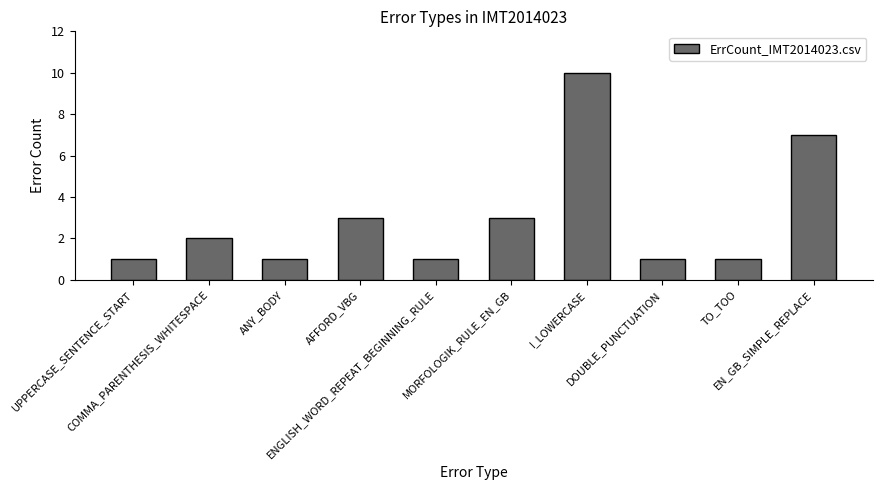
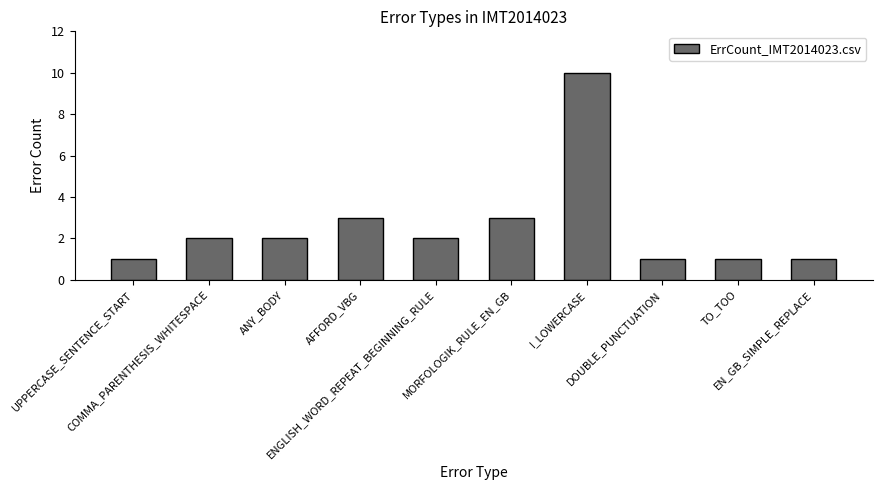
ANY_BODY: 1 -> 2
ENGLISH_WORD_REPEAT_BEGINNING_RULE: 1 -> 2
EN_GB_SIMPLE_REPLACE: 7 -> 1
